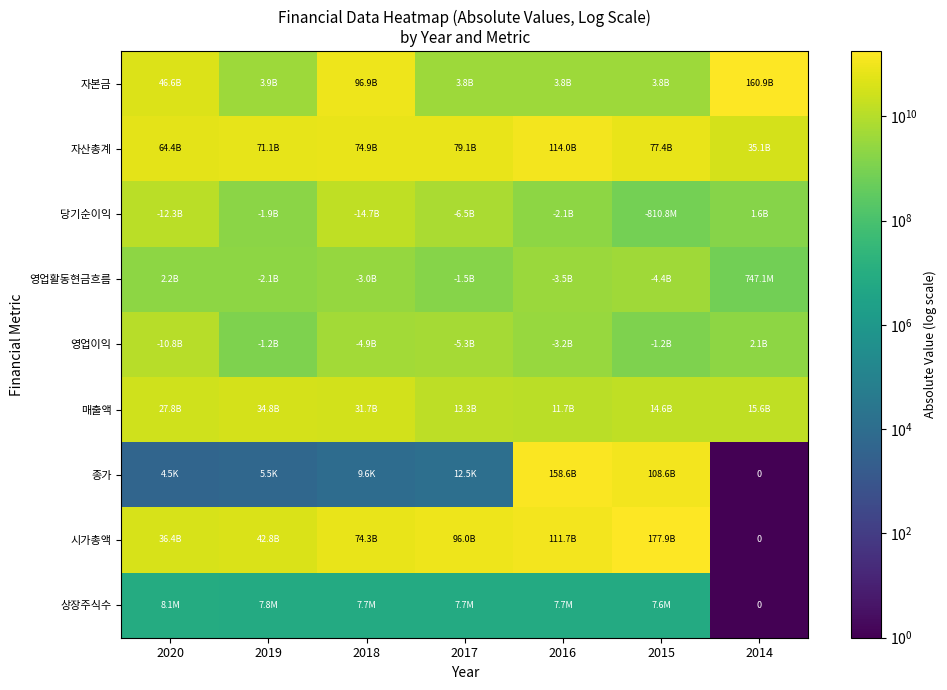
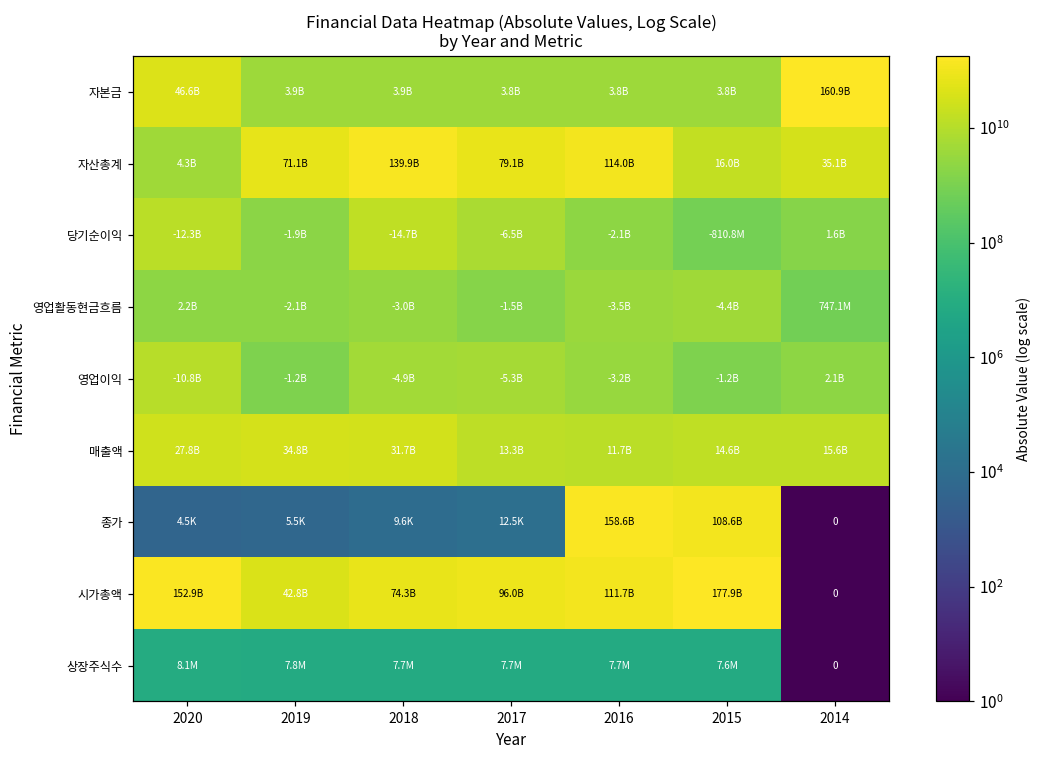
자본금, 2018: 96.9B -> 3.9B
자산총계, 2020: 64.4B -> 4.3B
자산총계, 2018: 74.9B -> 139.9B
자산총계, 2015: 77.4B -> 16.0B
시가총액, 2020: 36.4B -> 152.9B
